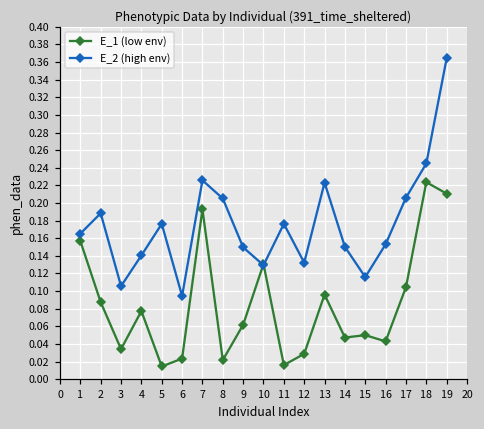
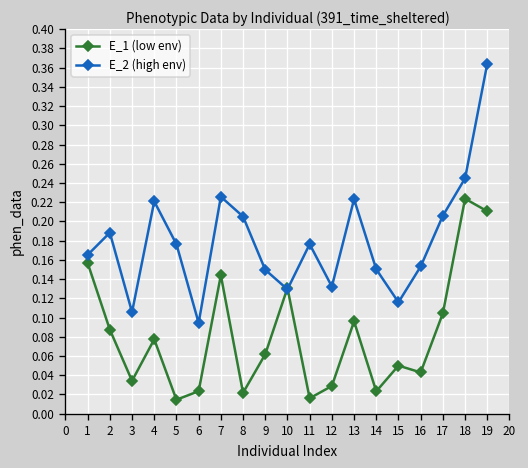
E_2 (high env), 4: 0.14 -> 0.22
E_1 (low env), 7: 0.19 -> 0.14
E_1 (low env), 14: 0.05 -> 0.02
